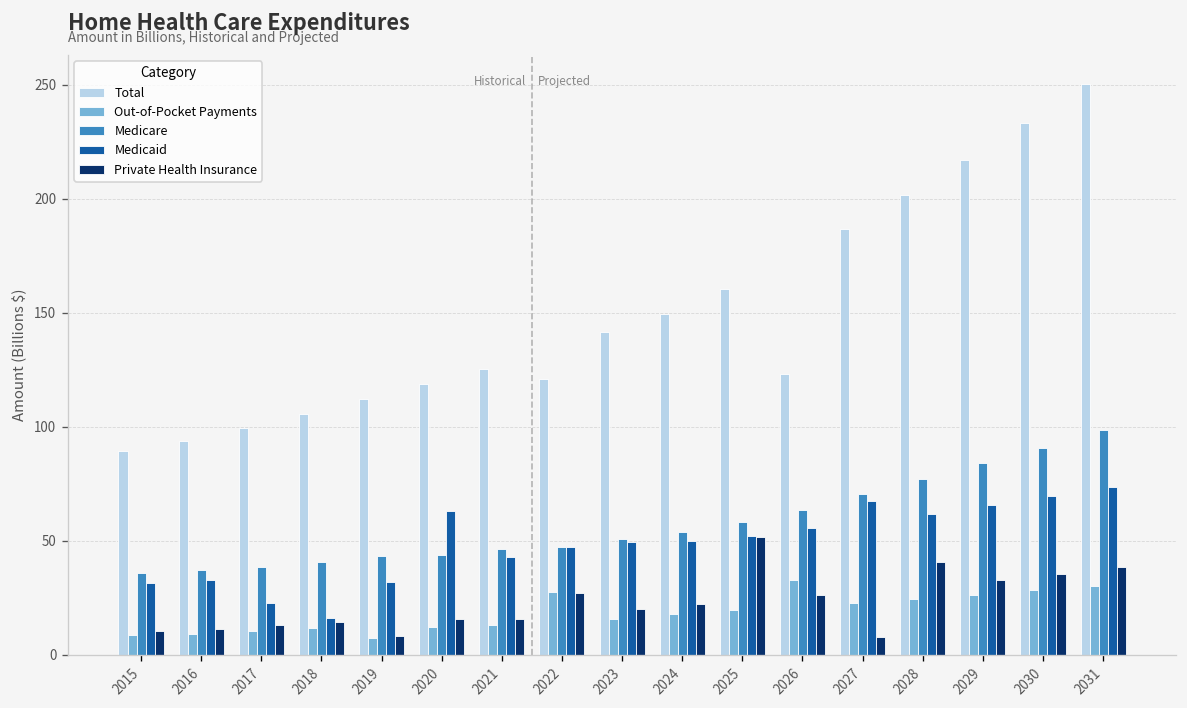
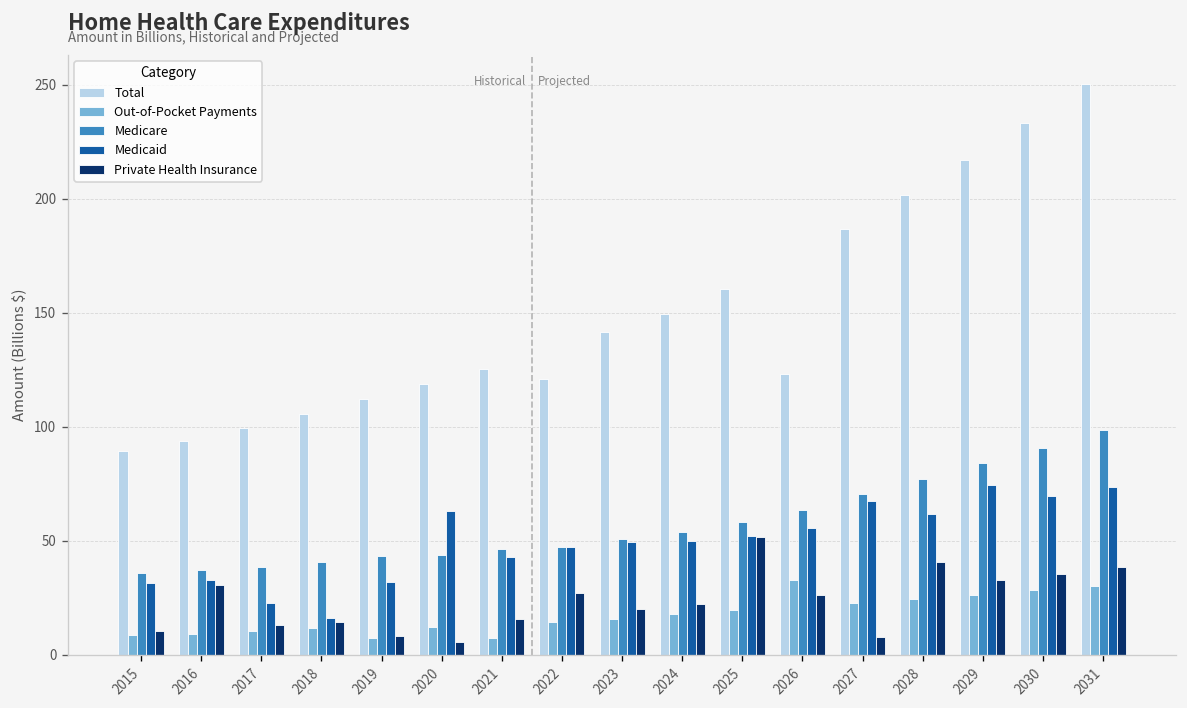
Private Health Insurance, 2016: 12 -> 30
Private Health Insurance, 2020: 16 -> 6
Out-of-Pocket Payments, 2021: 13 -> 8
Out-of-Pocket Payments, 2022: 28 -> 14
Medicaid, 2029: 66 -> 75
